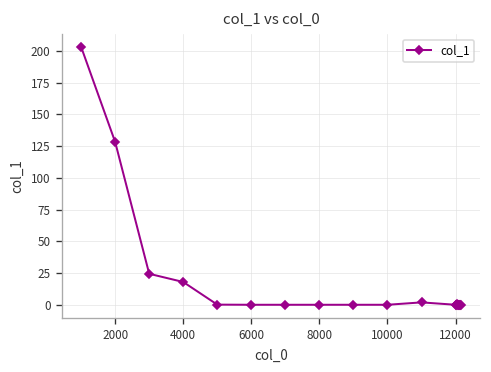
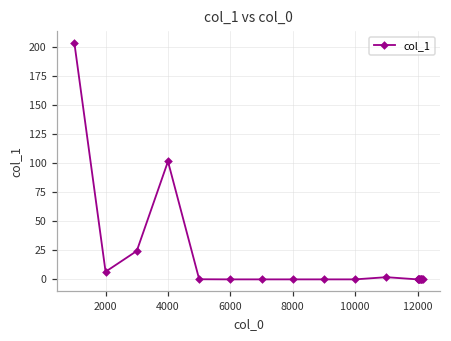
2000: 128 -> 7
4000: 18 -> 101
